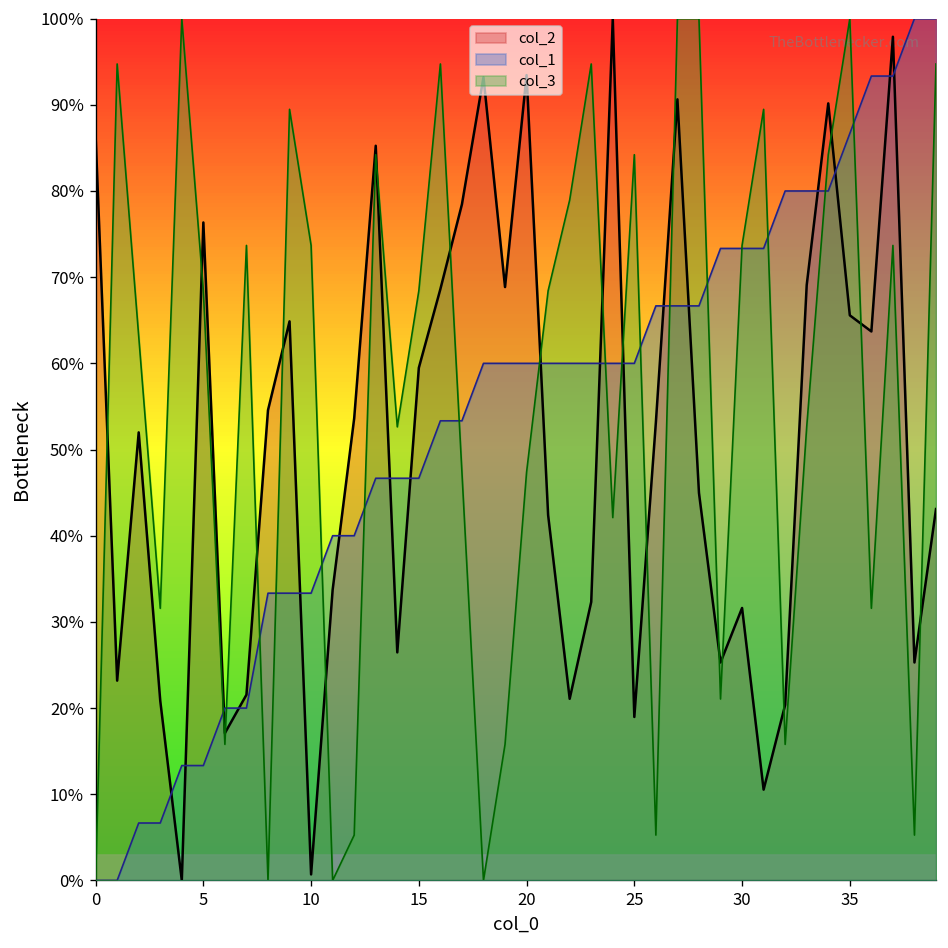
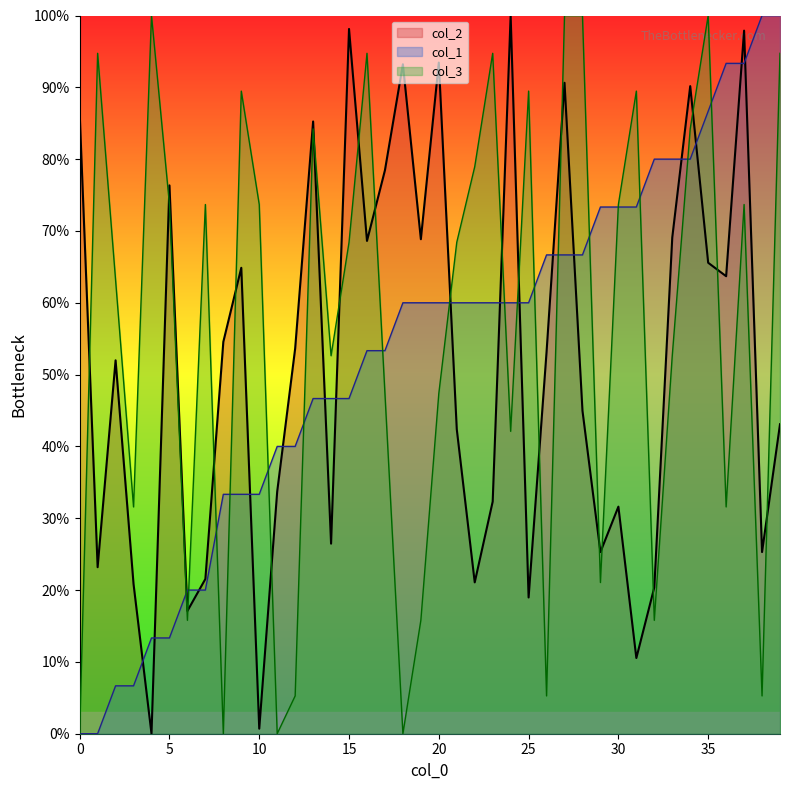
col_3, 5: 68% -> 74%
col_2, 15: 59% -> 98%
col_3, 25: 84% -> 89%
